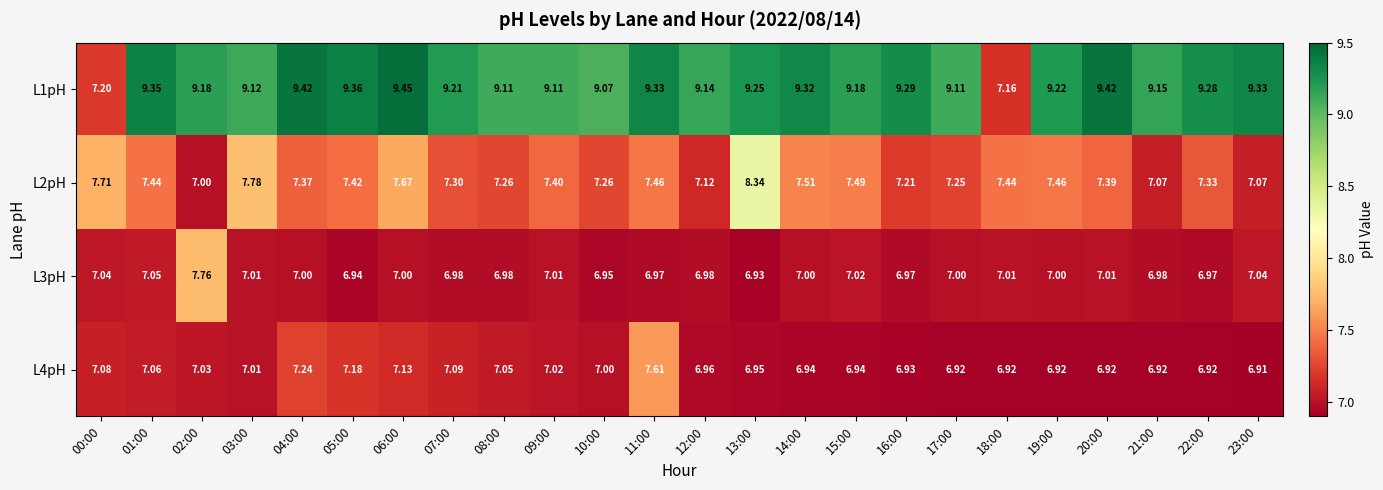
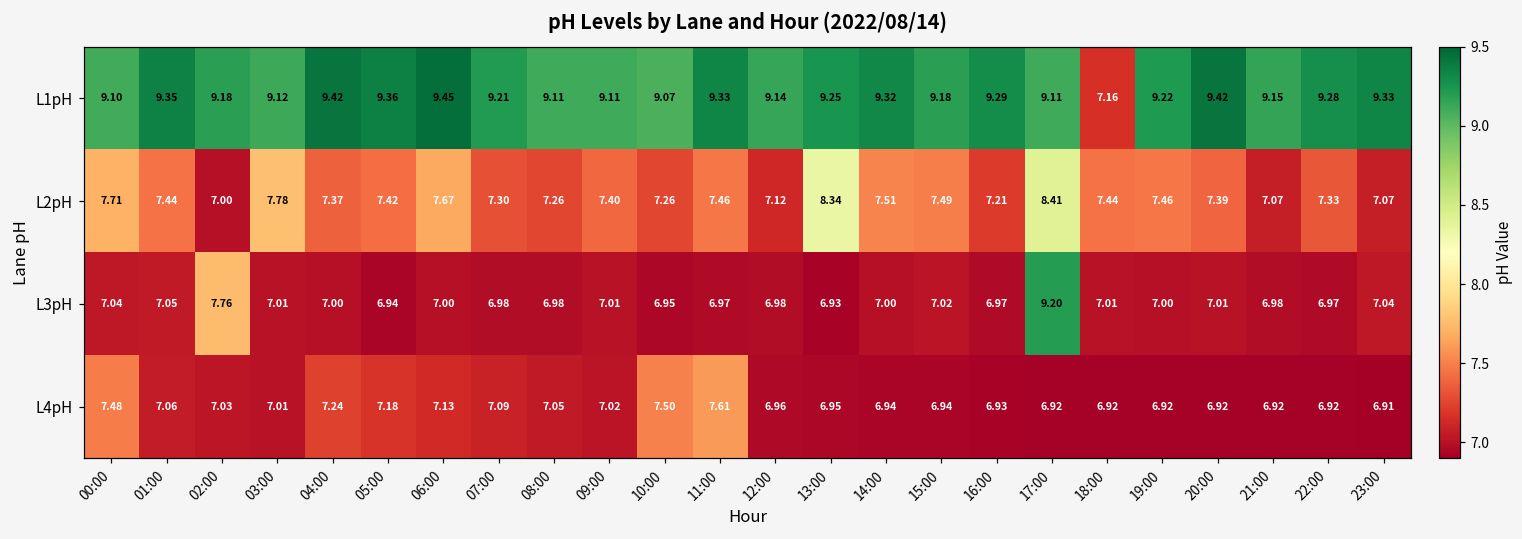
L1pH, 00:00: 7.20 -> 9.10
L2pH, 17:00: 7.25 -> 8.41
L3pH, 17:00: 7.00 -> 9.20
L4pH, 00:00: 7.08 -> 7.48
L4pH, 10:00: 7.00 -> 7.50
